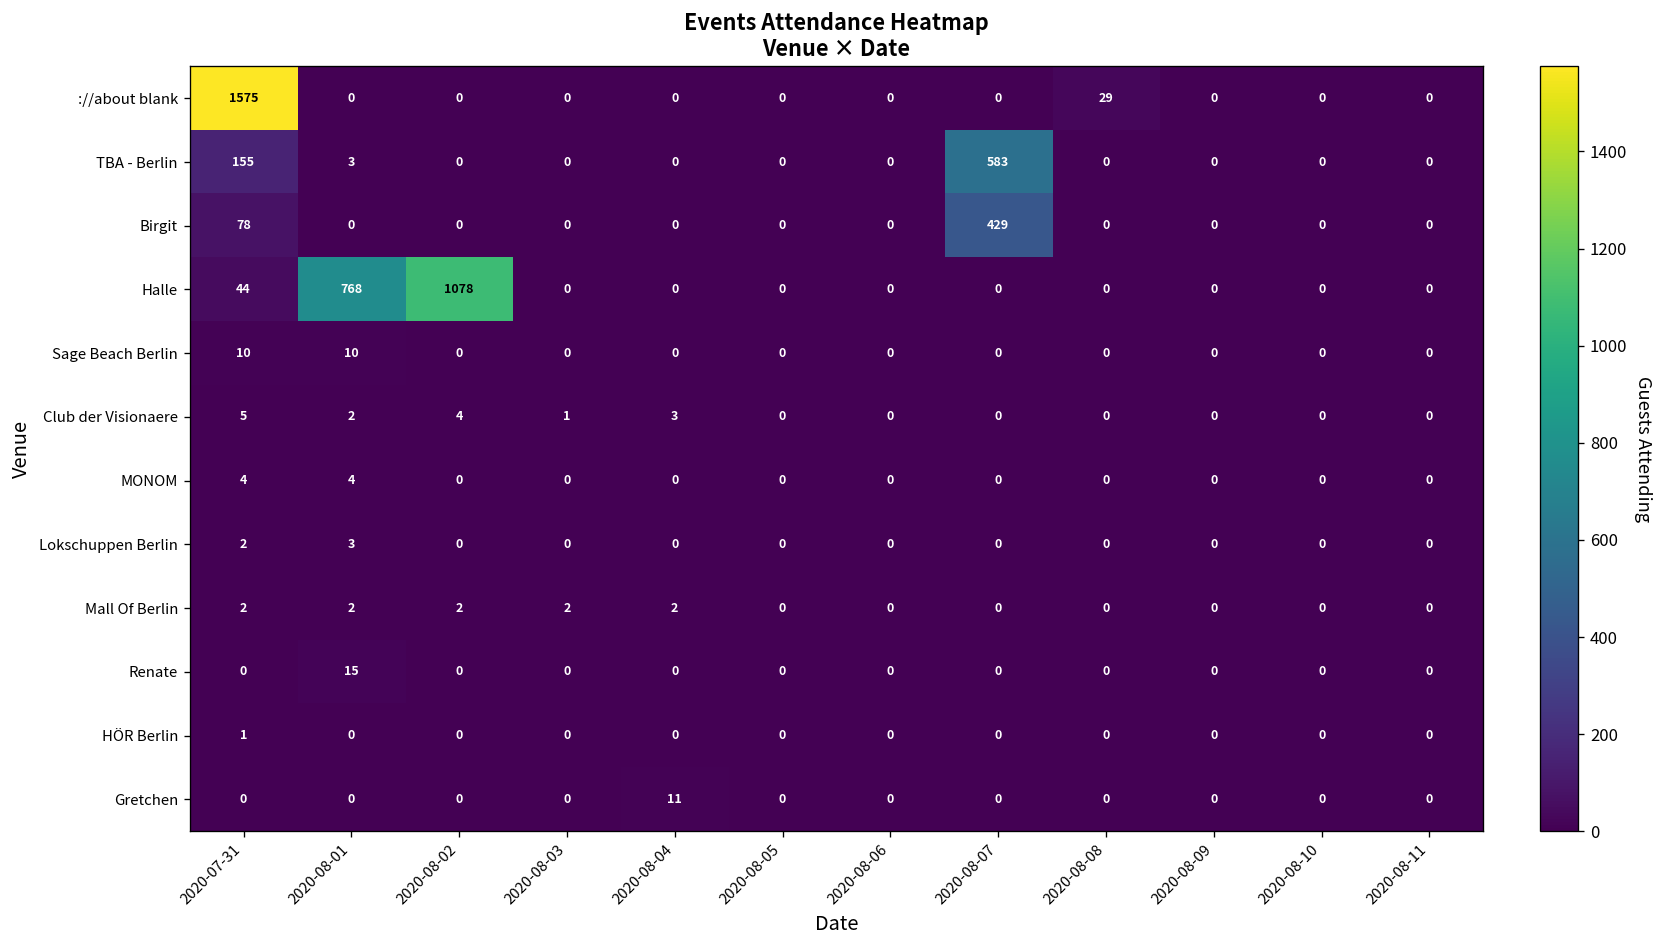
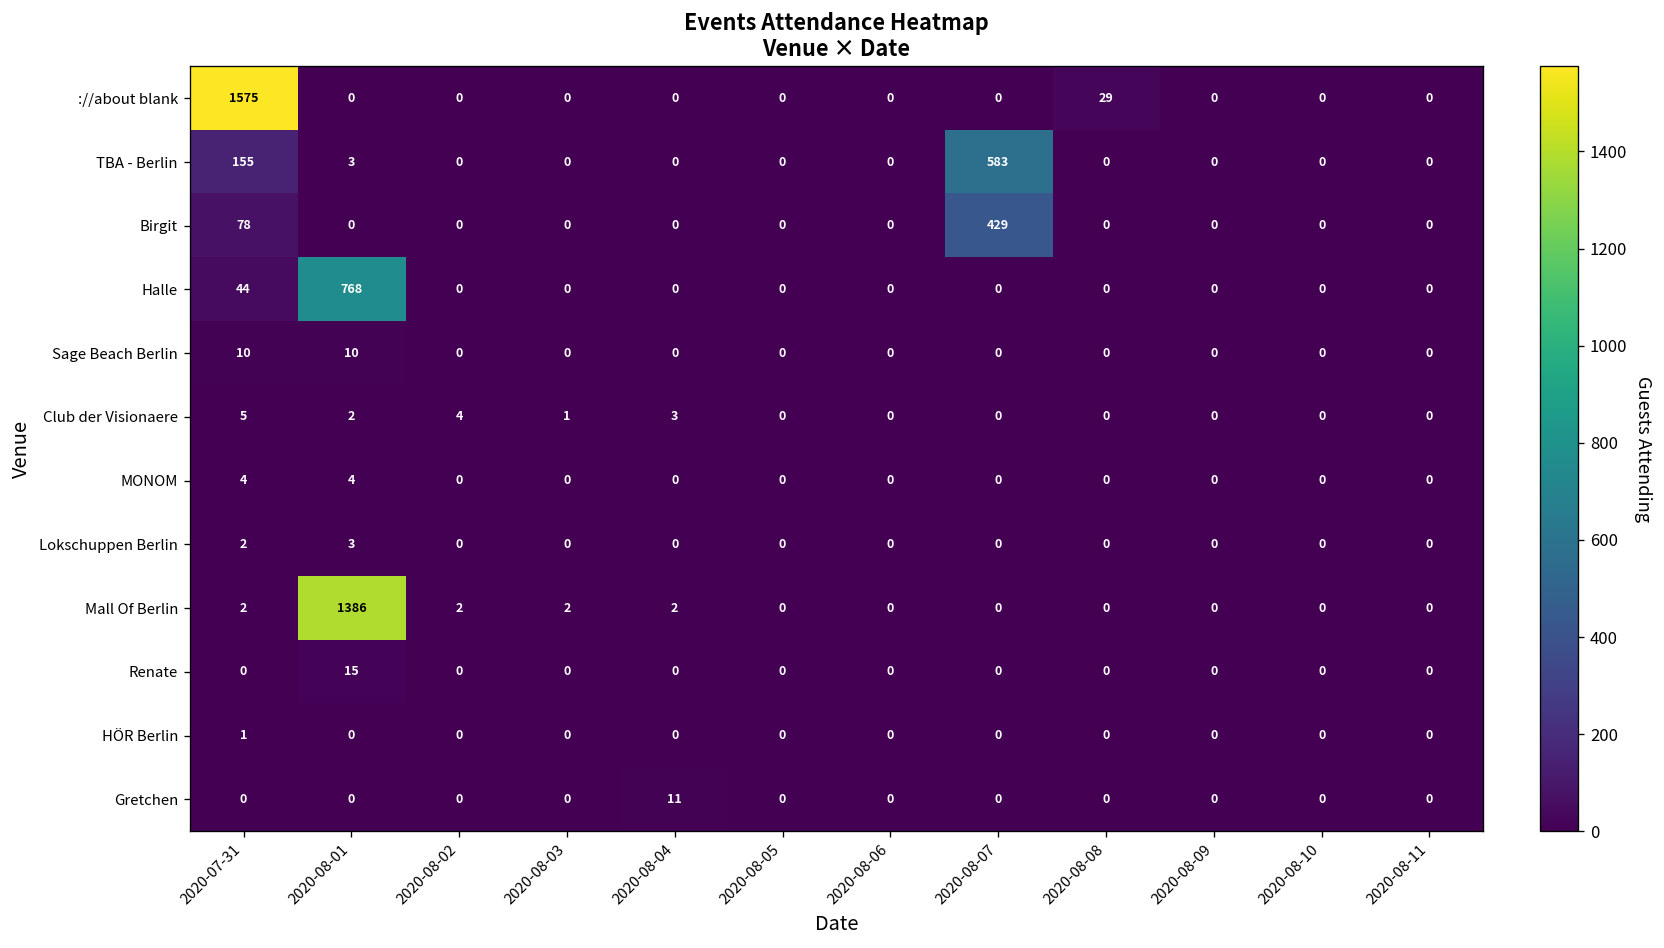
Halle, 2020-08-02: 1078 -> 0
Mall Of Berlin, 2020-08-01: 2 -> 1386
